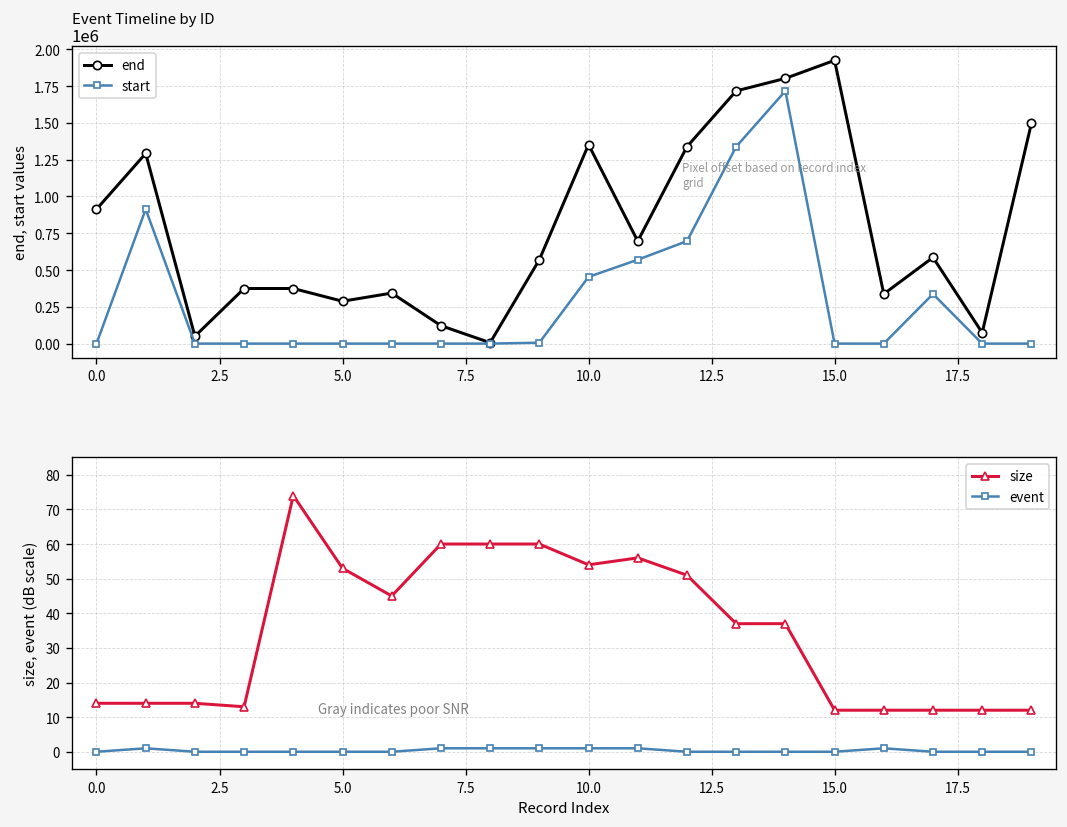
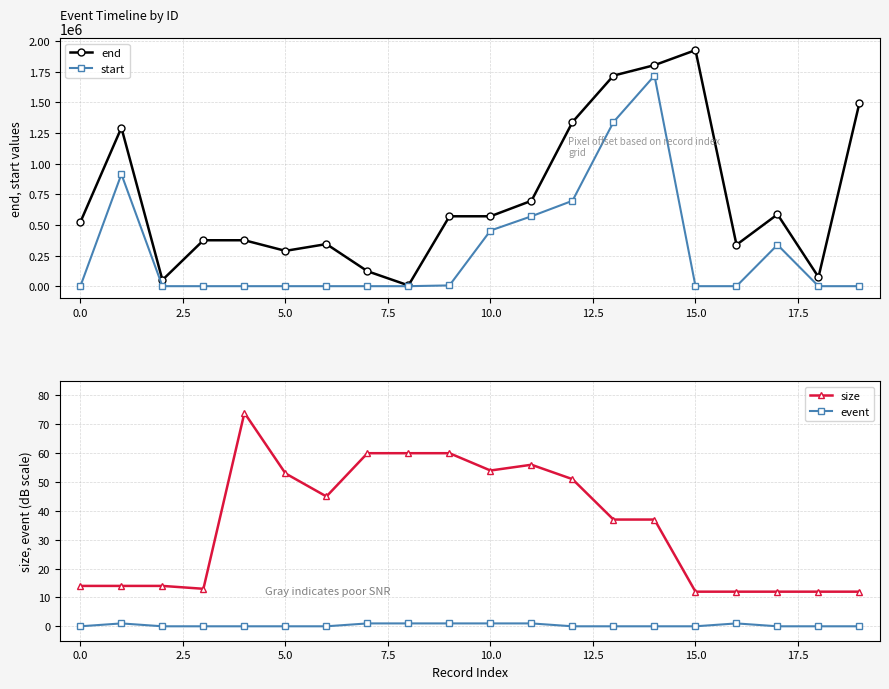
Event Timeline by ID, end, 0.0: 910000 -> 520000
Event Timeline by ID, end, 10.0: 1350000 -> 570000
